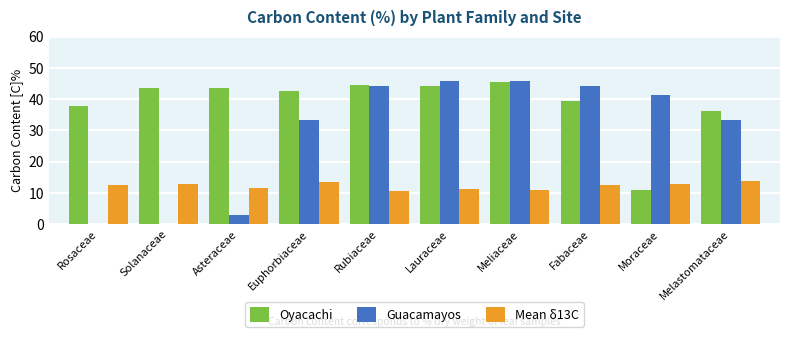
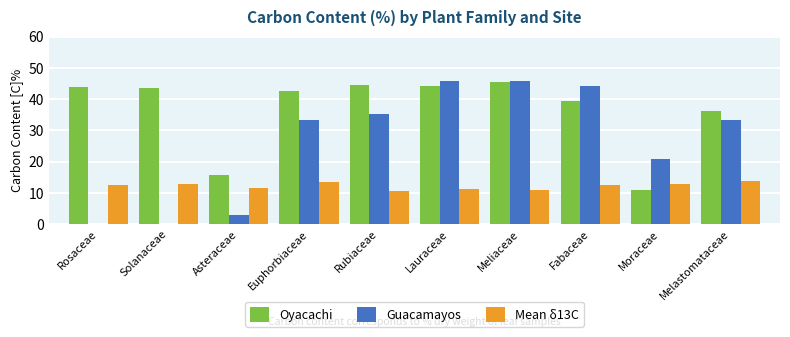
Oyacachi, Rosaceae: 38 -> 44
Oyacachi, Asteraceae: 44 -> 16
Guacamayos, Rubiaceae: 44 -> 35
Guacamayos, Moraceae: 41 -> 21
